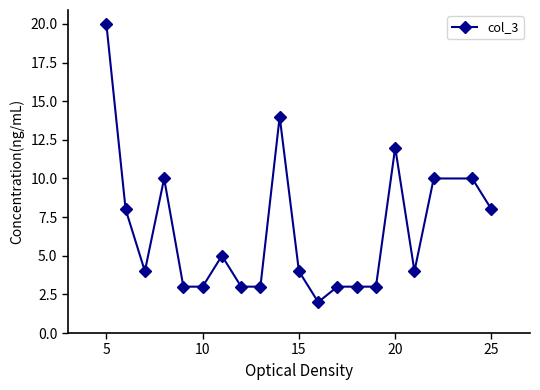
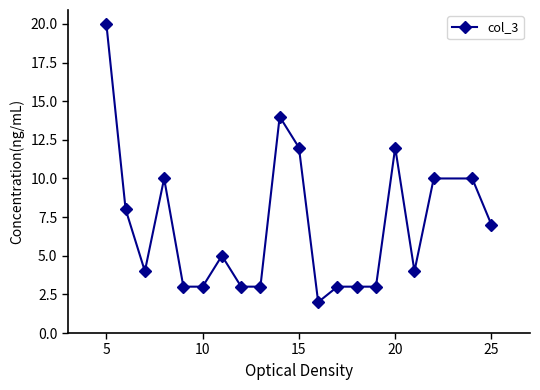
15: 4 -> 12
25: 8 -> 7
